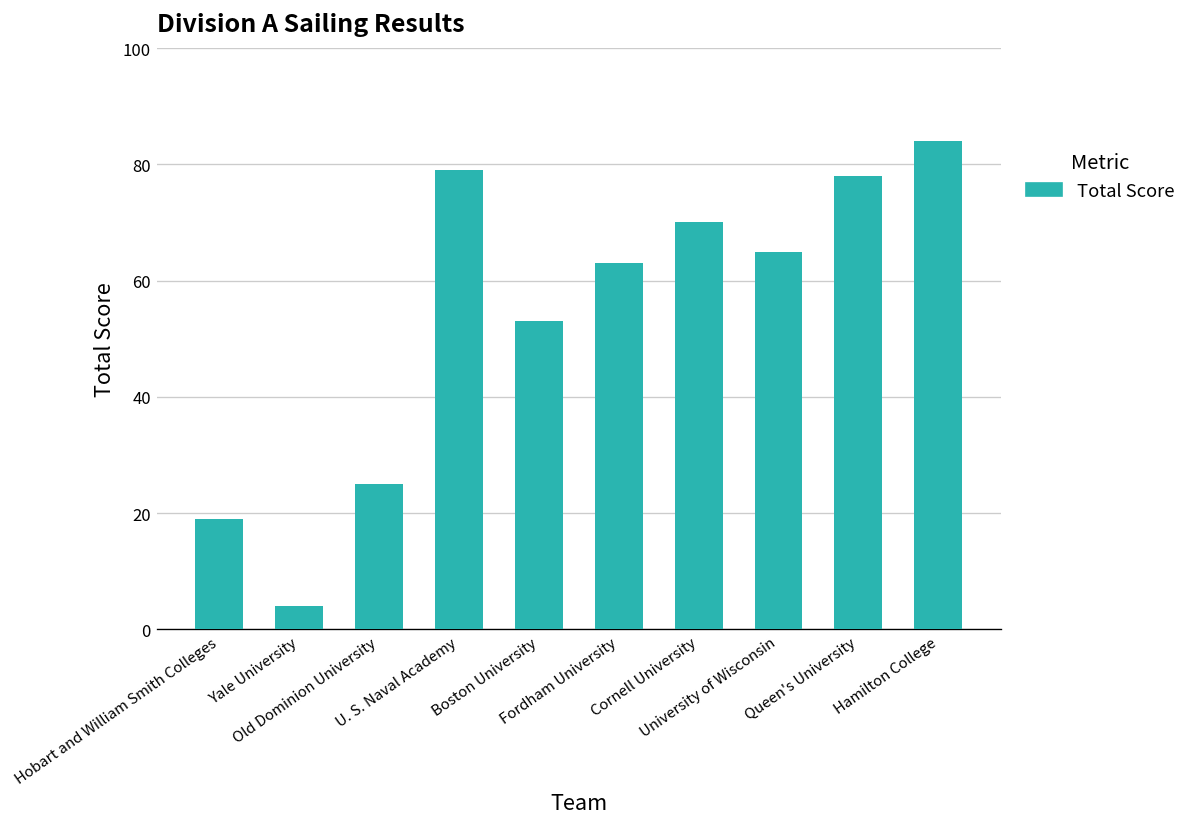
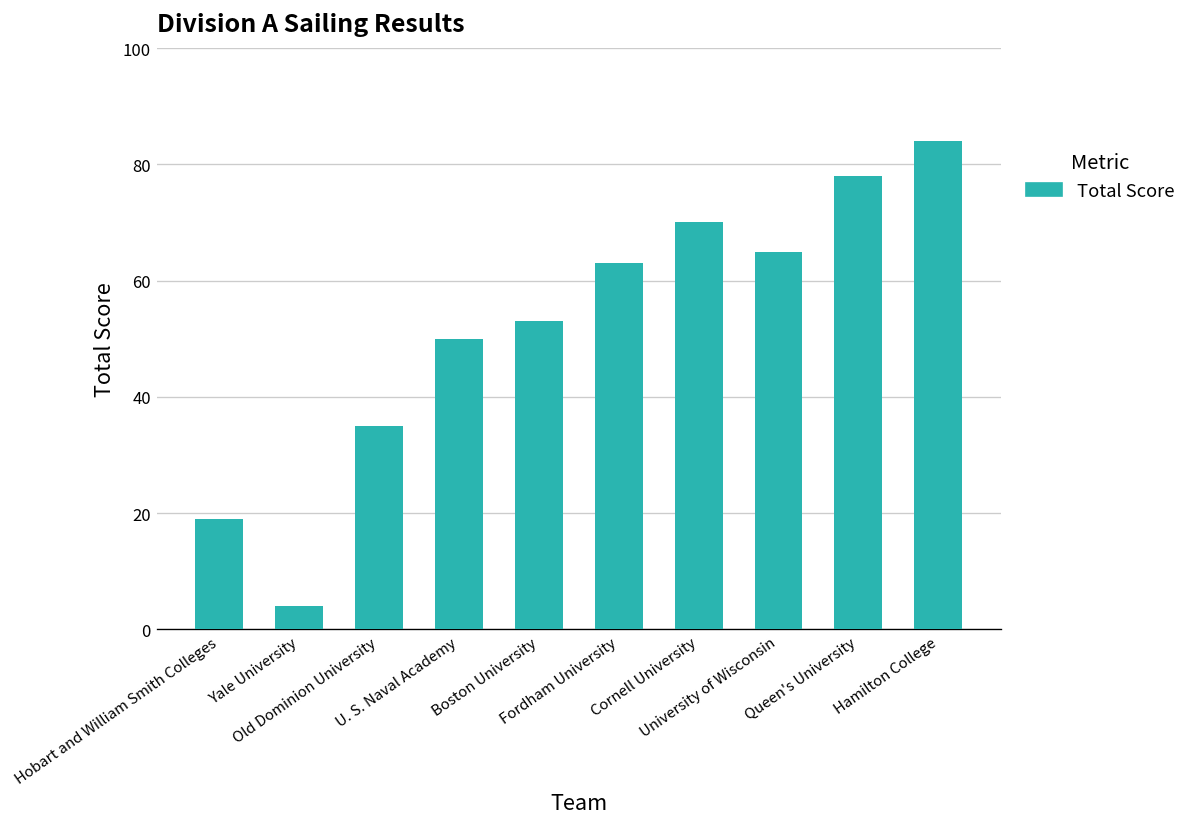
Old Dominion University: 25 -> 35
U. S. Naval Academy: 79 -> 50
